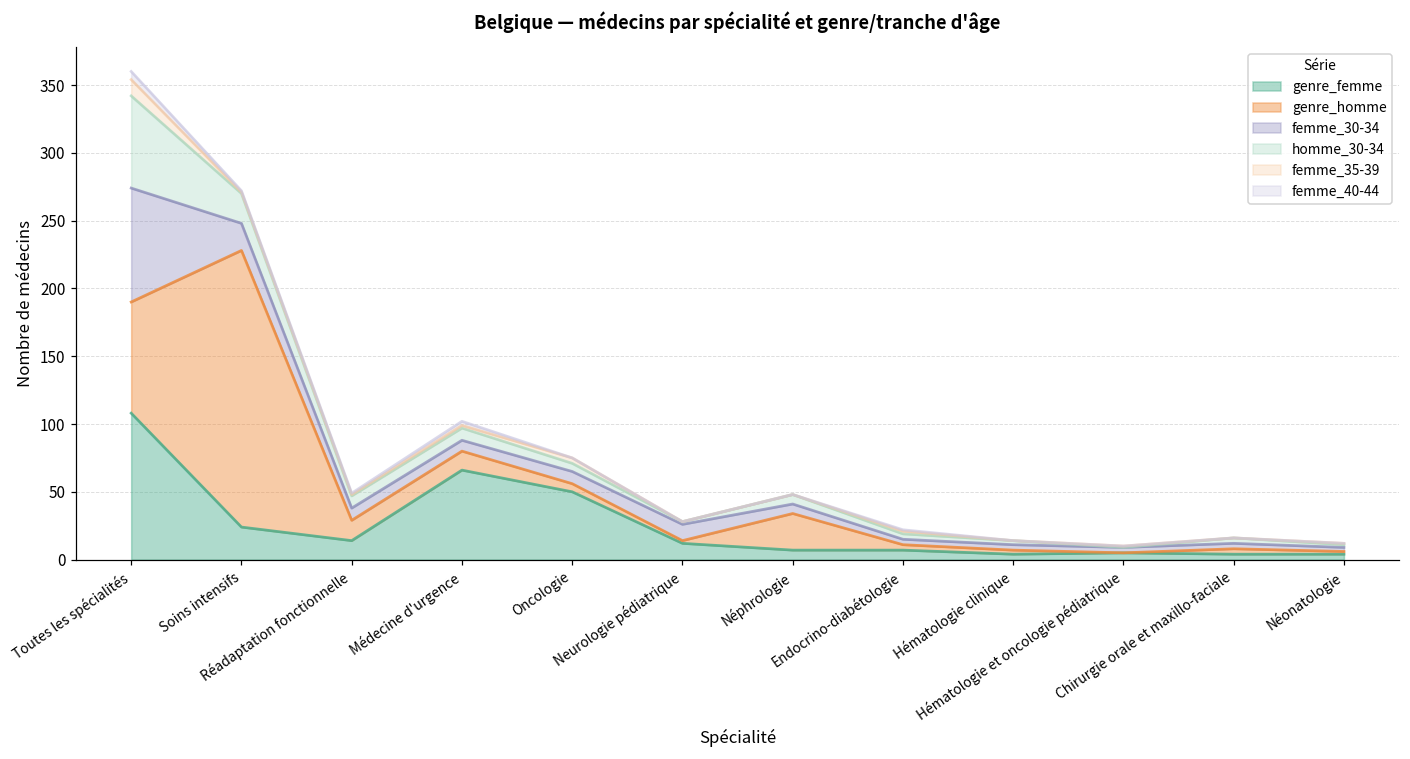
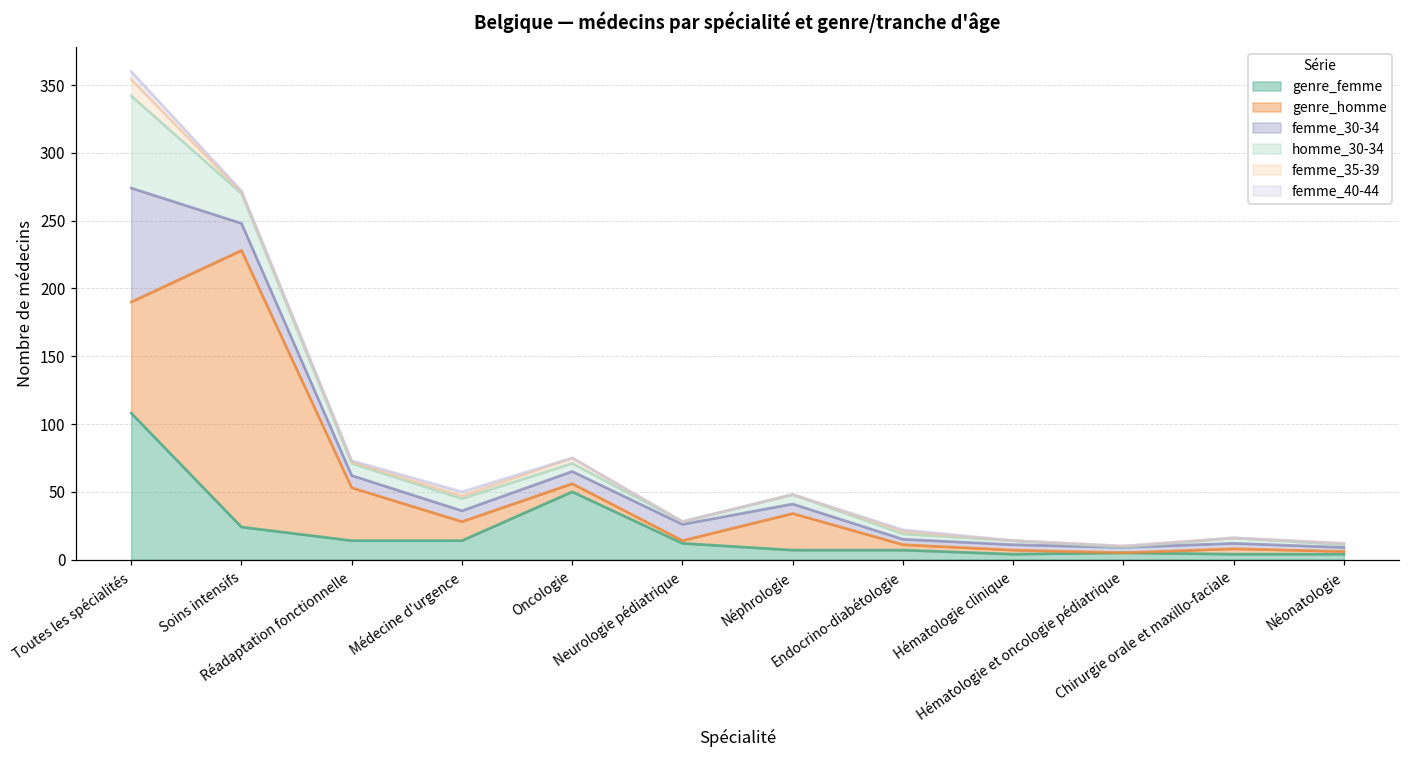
genre_homme, Réadaptation fonctionnelle: 15 -> 39
genre_femme, Médecine d'urgence: 66 -> 14
